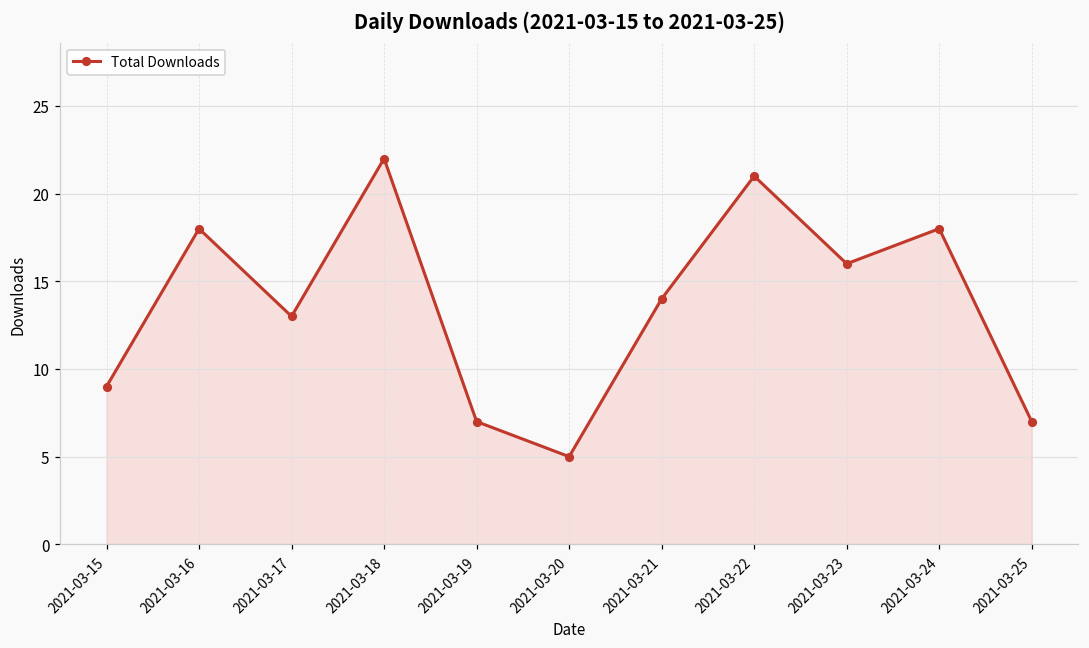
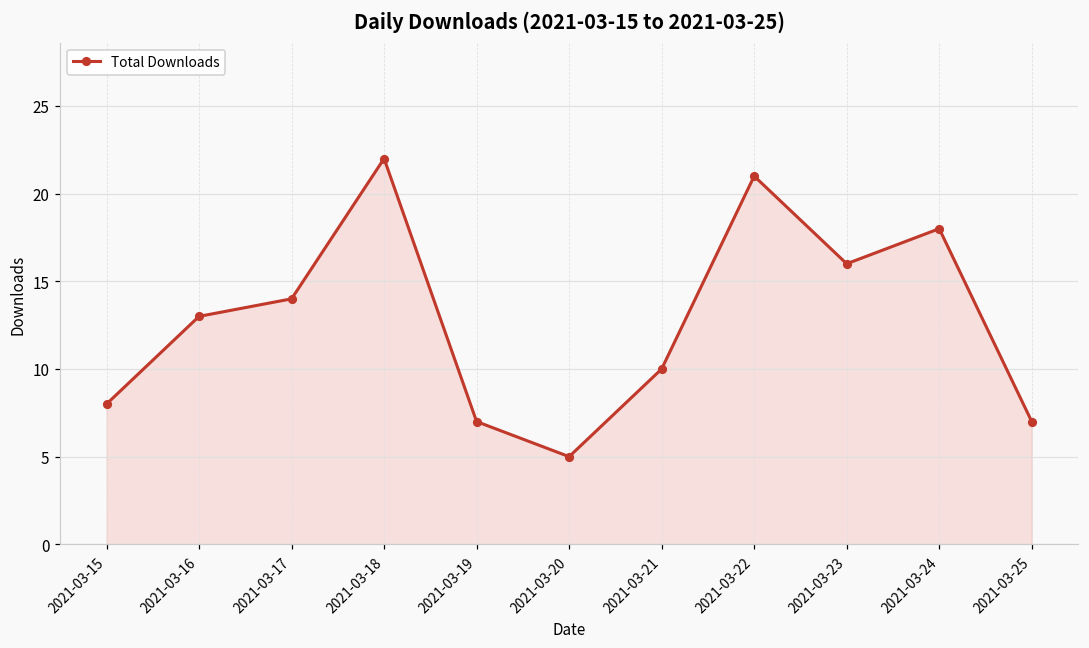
2021-03-15: 9 -> 8
2021-03-16: 18 -> 13
2021-03-17: 13 -> 14
2021-03-21: 14 -> 10
